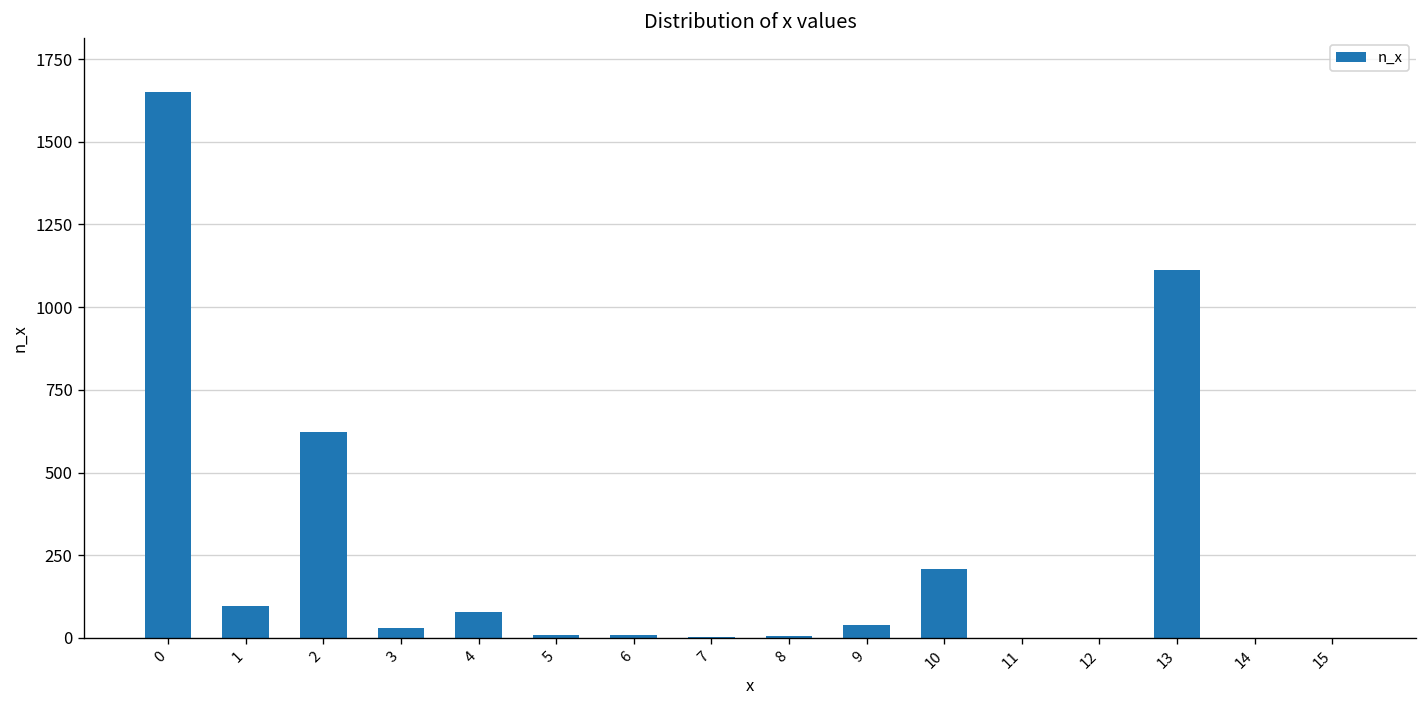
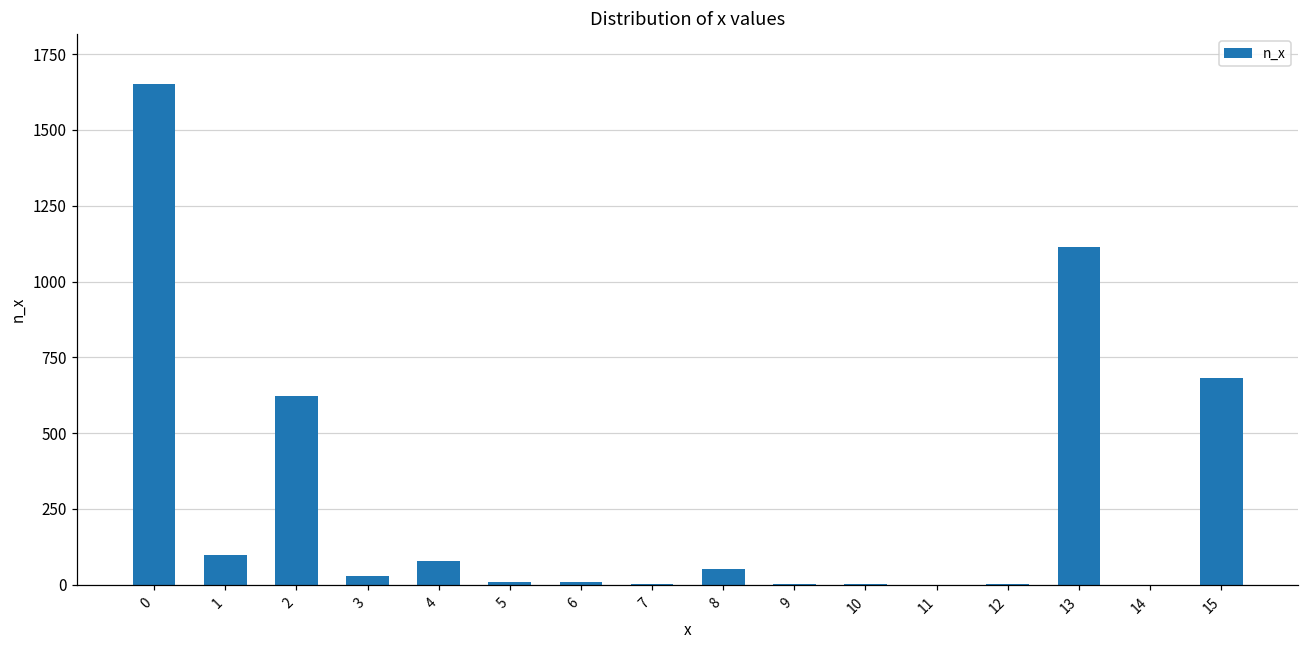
8: 10 -> 50
9: 40 -> 0
10: 210 -> 0
15: 0 -> 680
